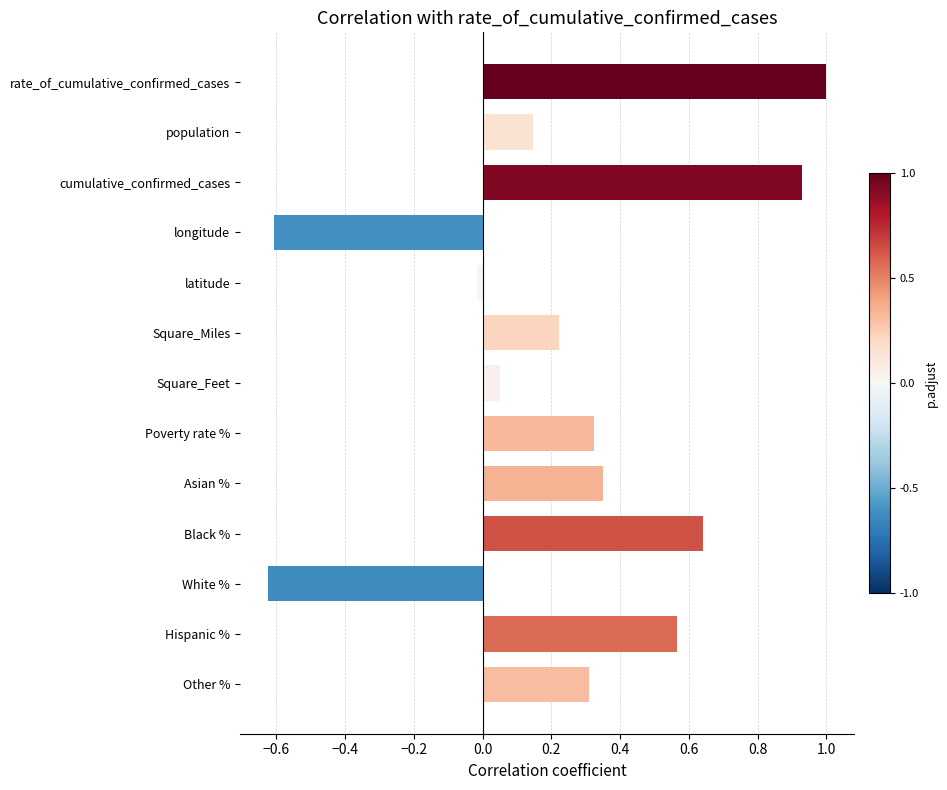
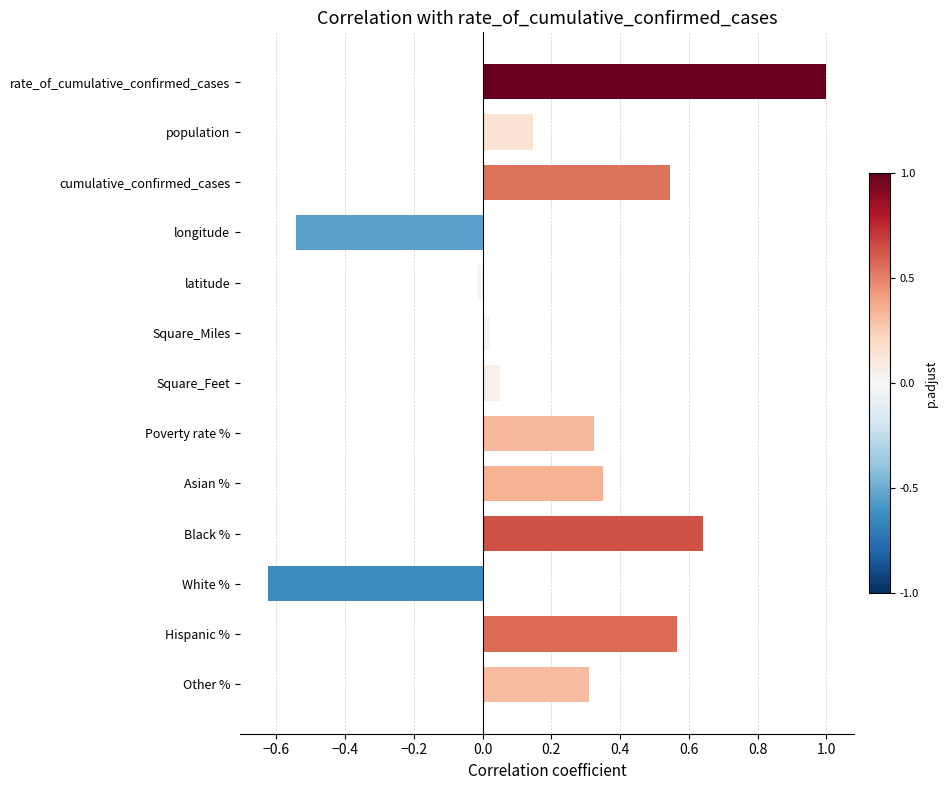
cumulative_confirmed_cases: 0.93 -> 0.55
longitude: -0.61 -> -0.54
Square_Miles: 0.22 -> 0.02
